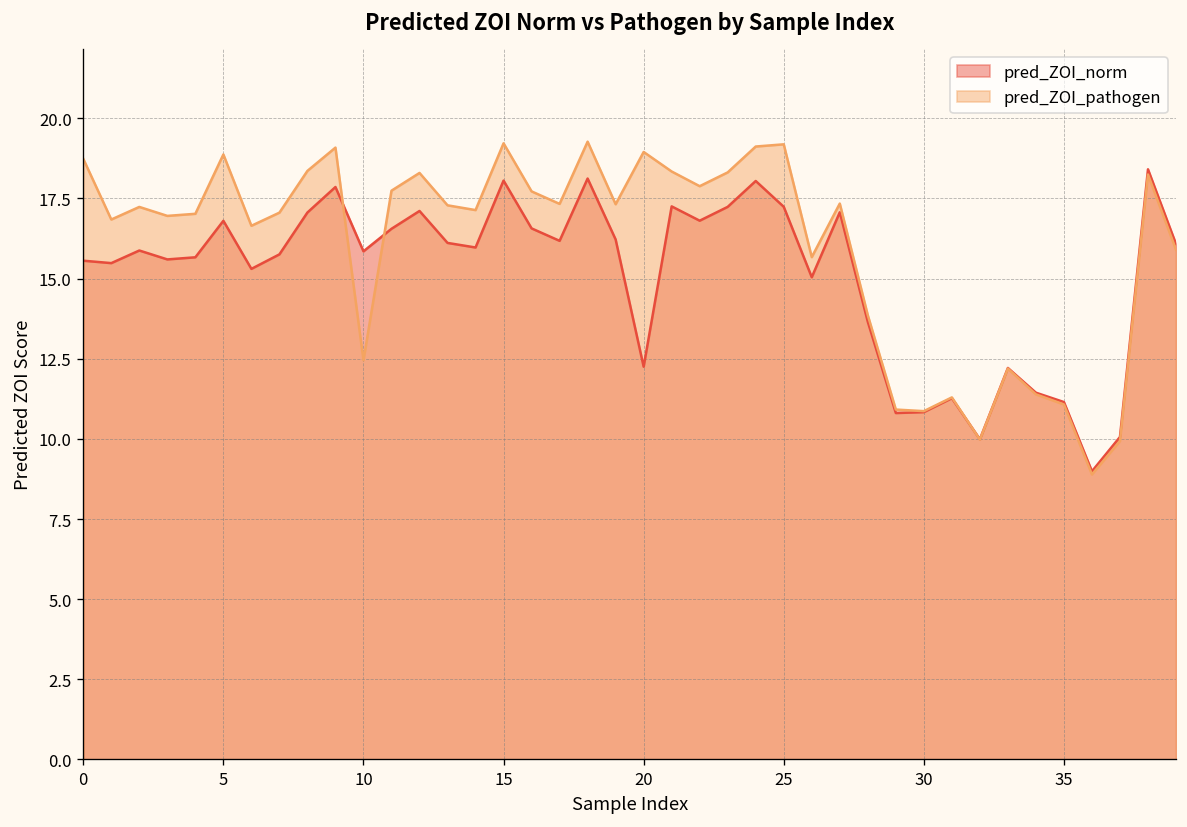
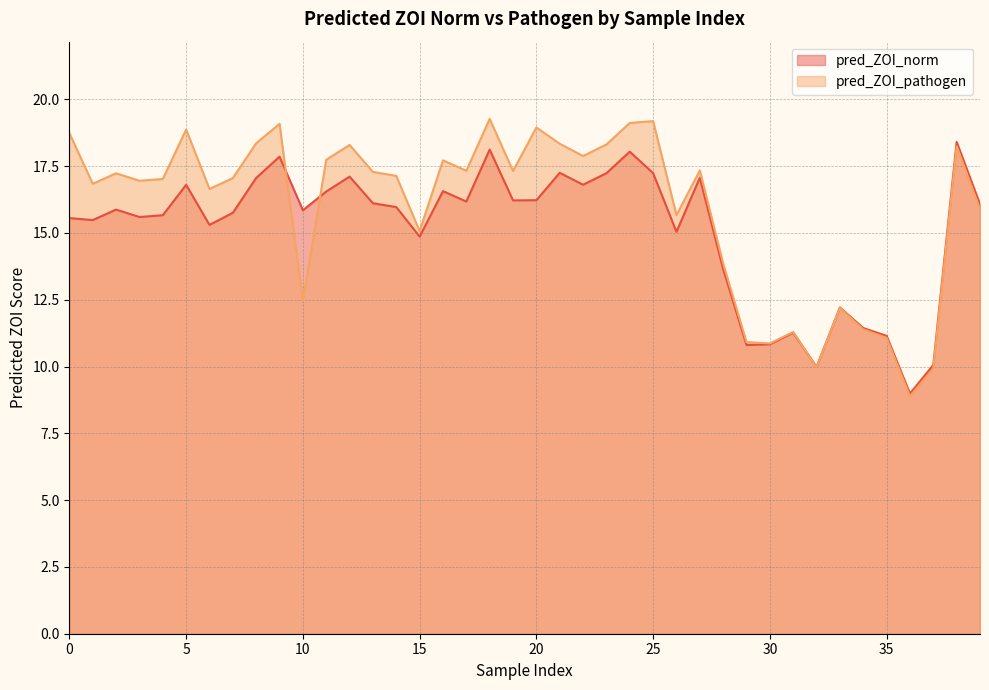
pred_ZOI_norm, 15: 18.1 -> 14.9
pred_ZOI_pathogen, 15: 19.2 -> 15.1
pred_ZOI_norm, 20: 12.3 -> 16.2
